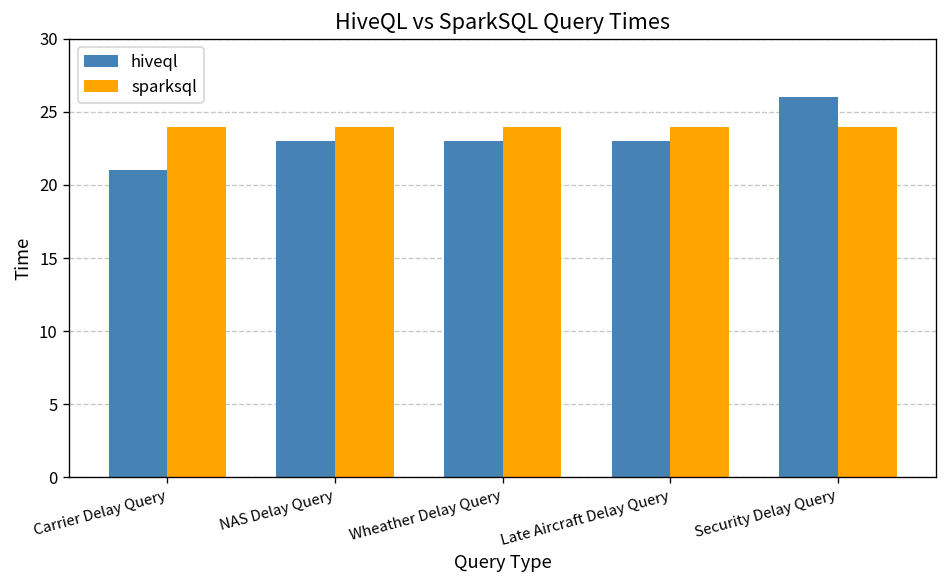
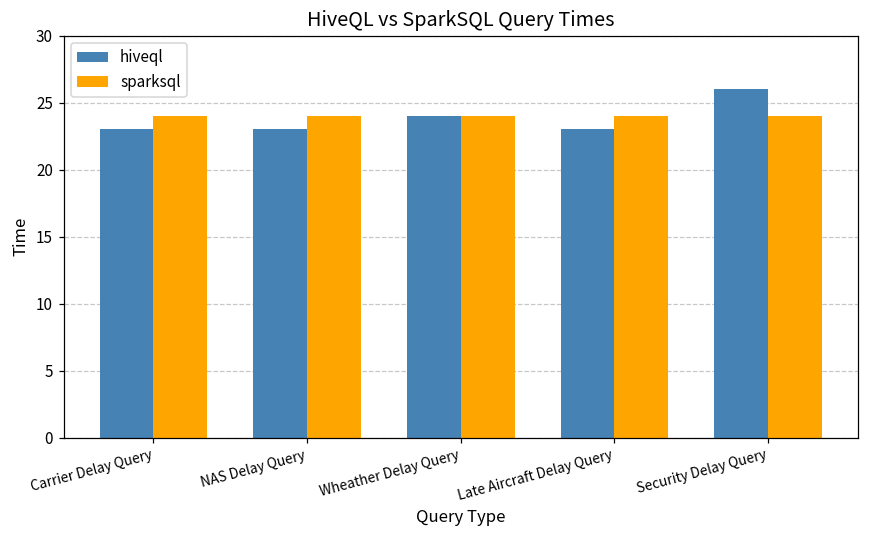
hiveql, Carrier Delay Query: 21 -> 23
hiveql, Wheather Delay Query: 23 -> 24
